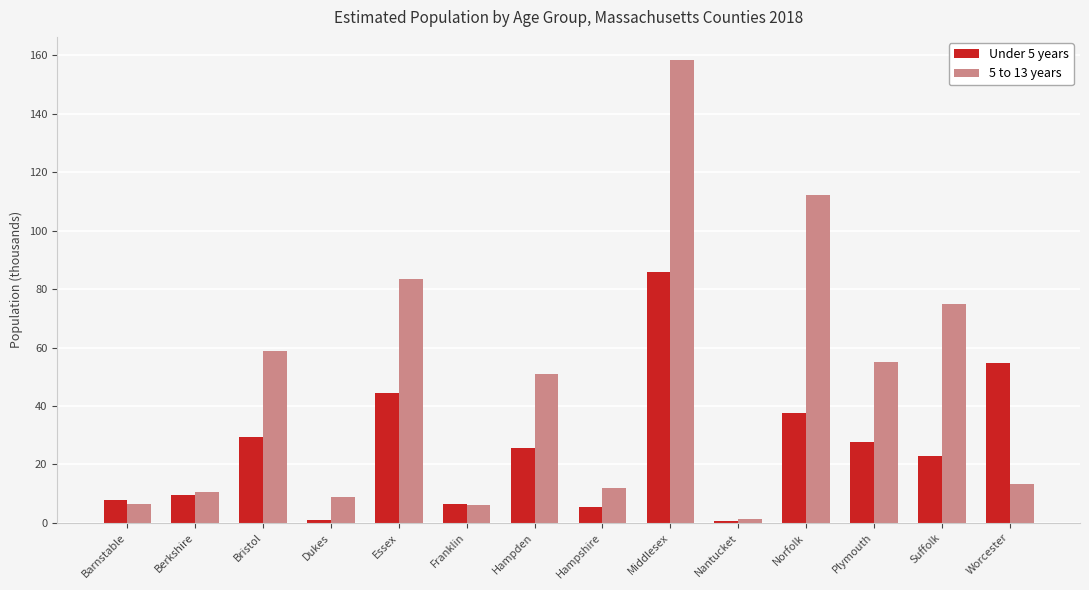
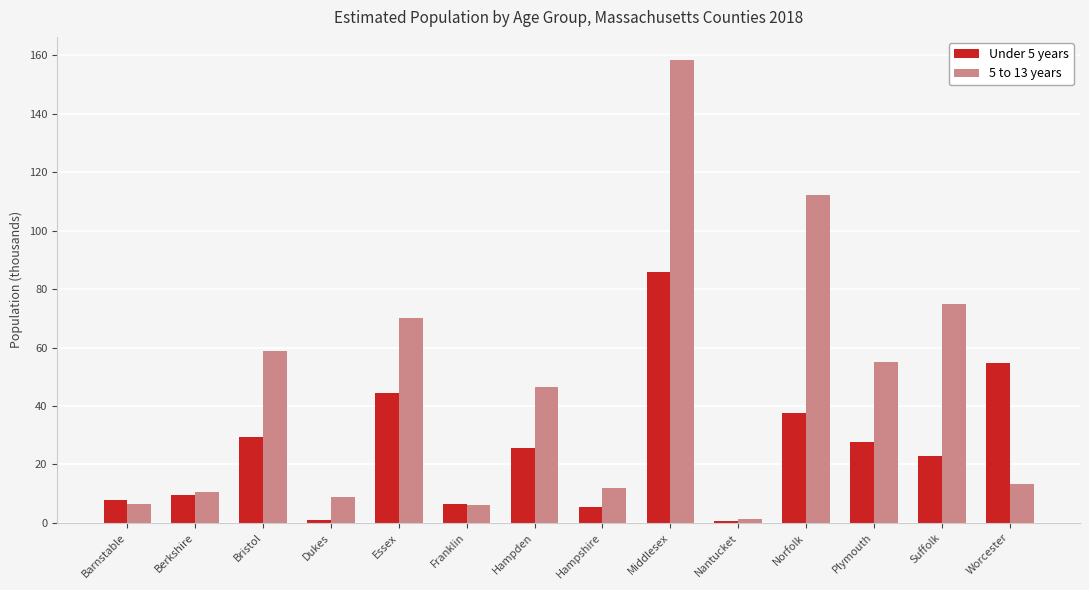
5 to 13 years, Essex: 84 -> 70
5 to 13 years, Hampden: 51 -> 47
